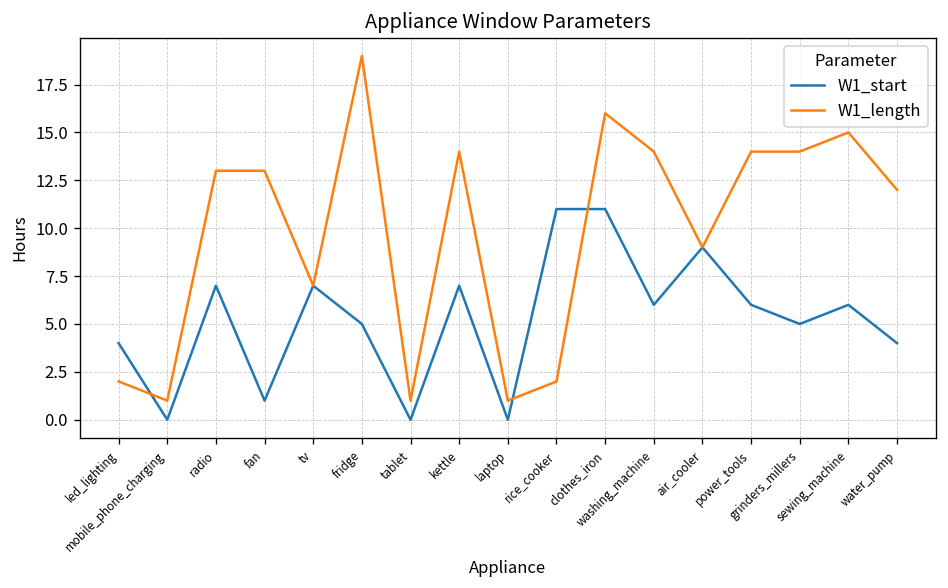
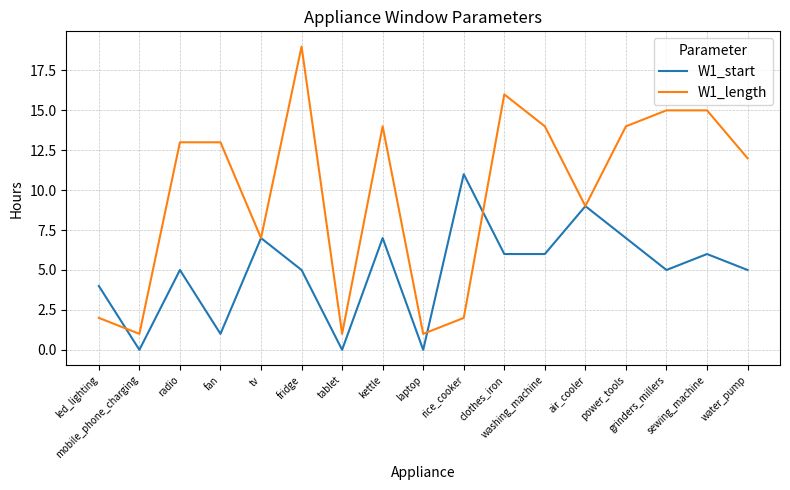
W1_start, radio: 7 -> 5
W1_start, clothes_iron: 11 -> 6
W1_start, power_tools: 6 -> 7
W1_length, grinders_millers: 14 -> 15
W1_start, water_pump: 4 -> 5
